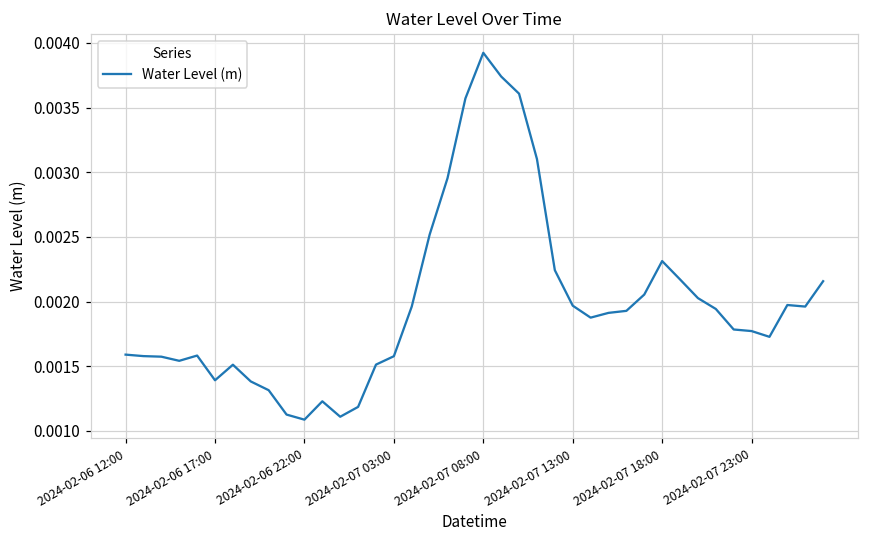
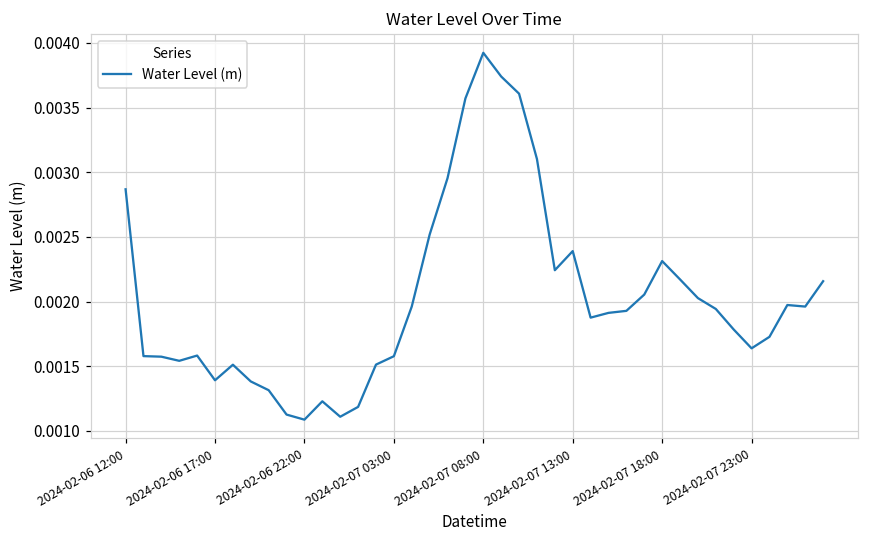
2024-02-06 12:00: 0.00159 -> 0.00287
2024-02-07 13:00: 0.00197 -> 0.00239
2024-02-07 23:00: 0.00177 -> 0.00164
